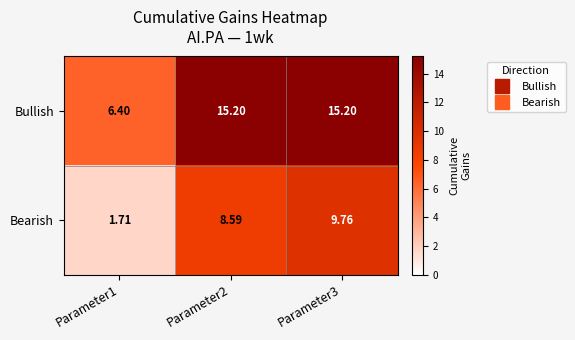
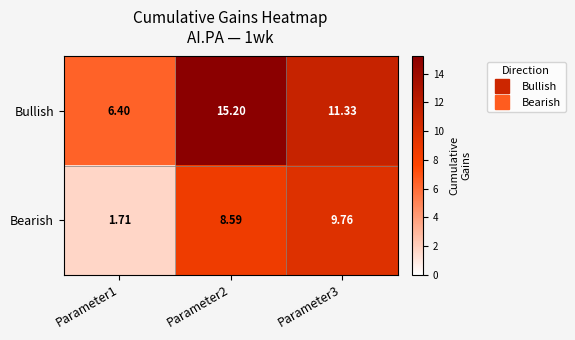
Bullish, Parameter3: 15.20 -> 11.33
